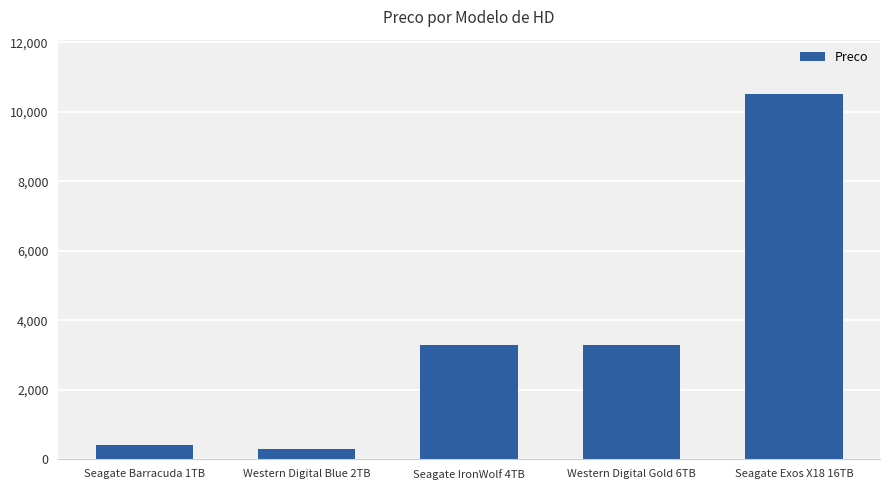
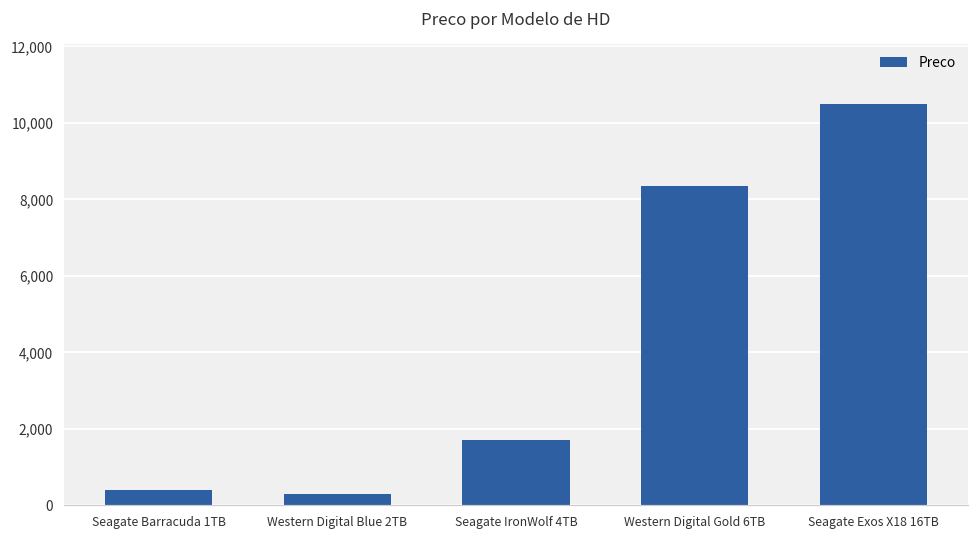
Seagate IronWolf 4TB: 3,300 -> 1,700
Western Digital Gold 6TB: 3,300 -> 8,300
